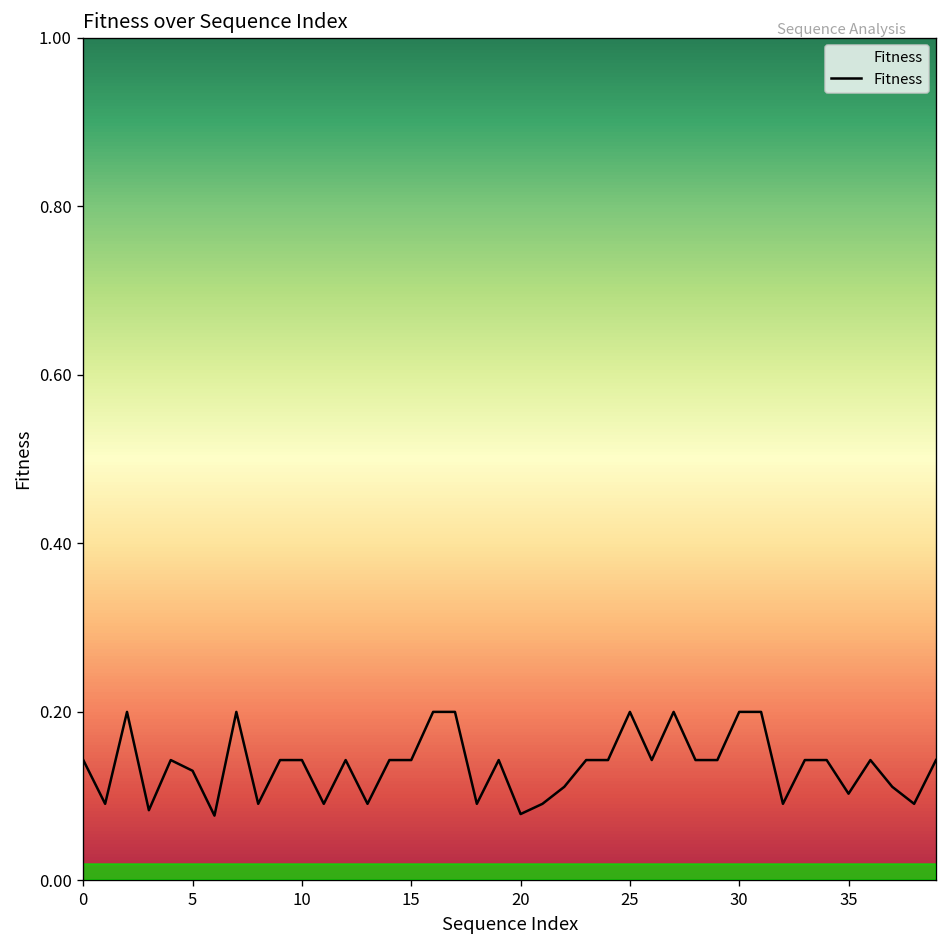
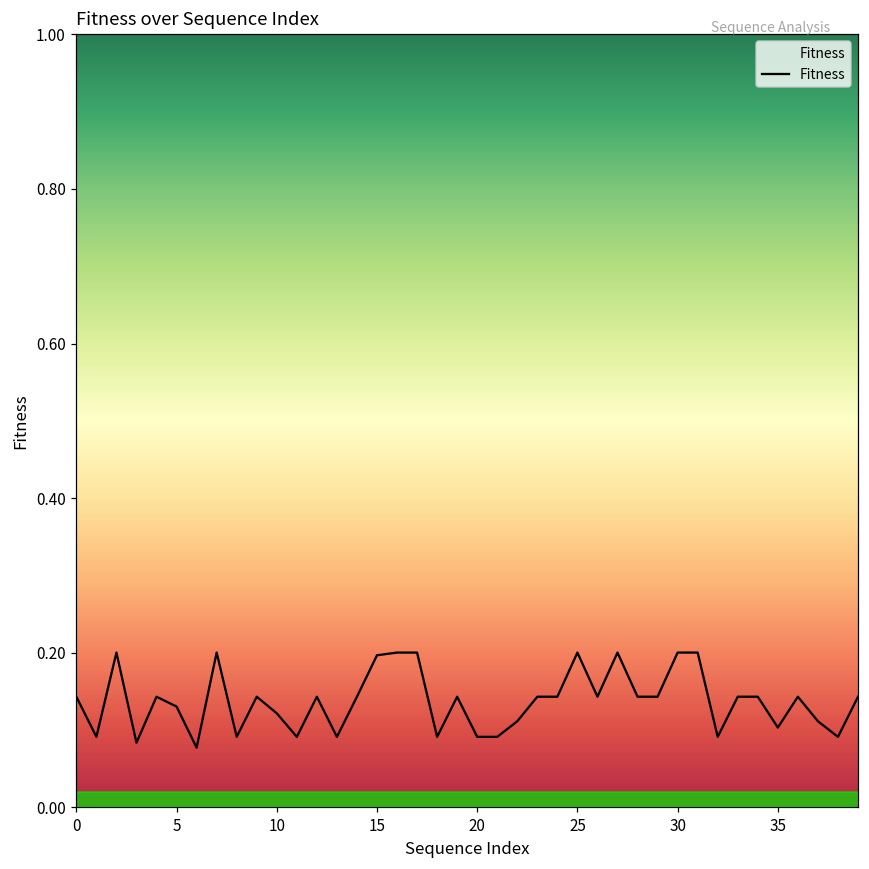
10: 0.14 -> 0.12
15: 0.14 -> 0.20
20: 0.08 -> 0.09
